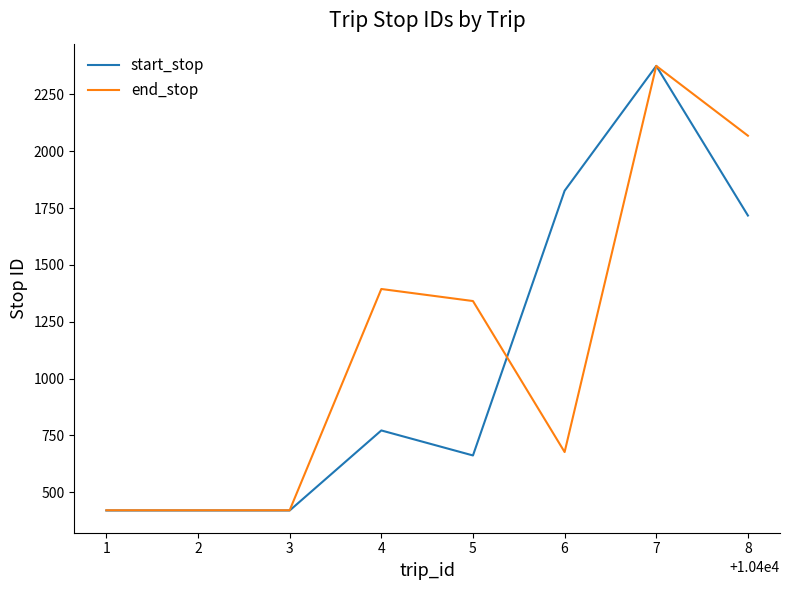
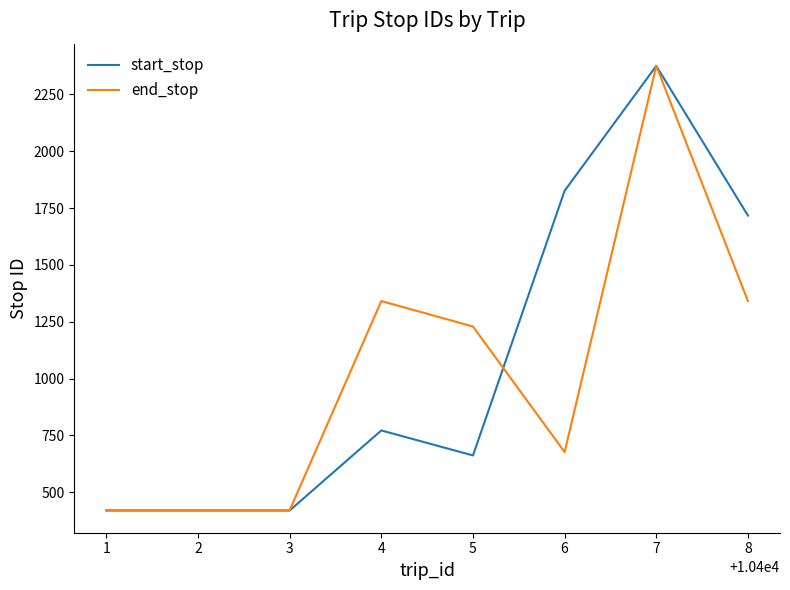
end_stop, 4: 1390 -> 1340
end_stop, 5: 1340 -> 1230
end_stop, 8: 2070 -> 1340
